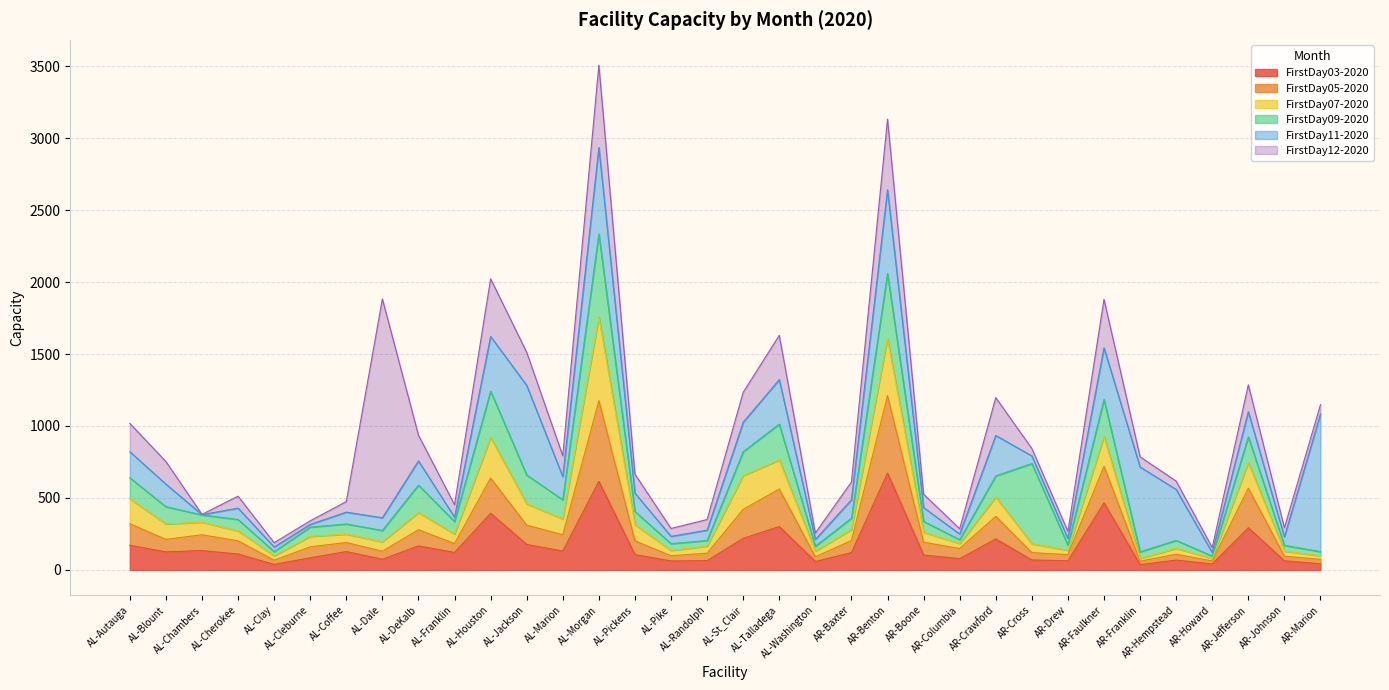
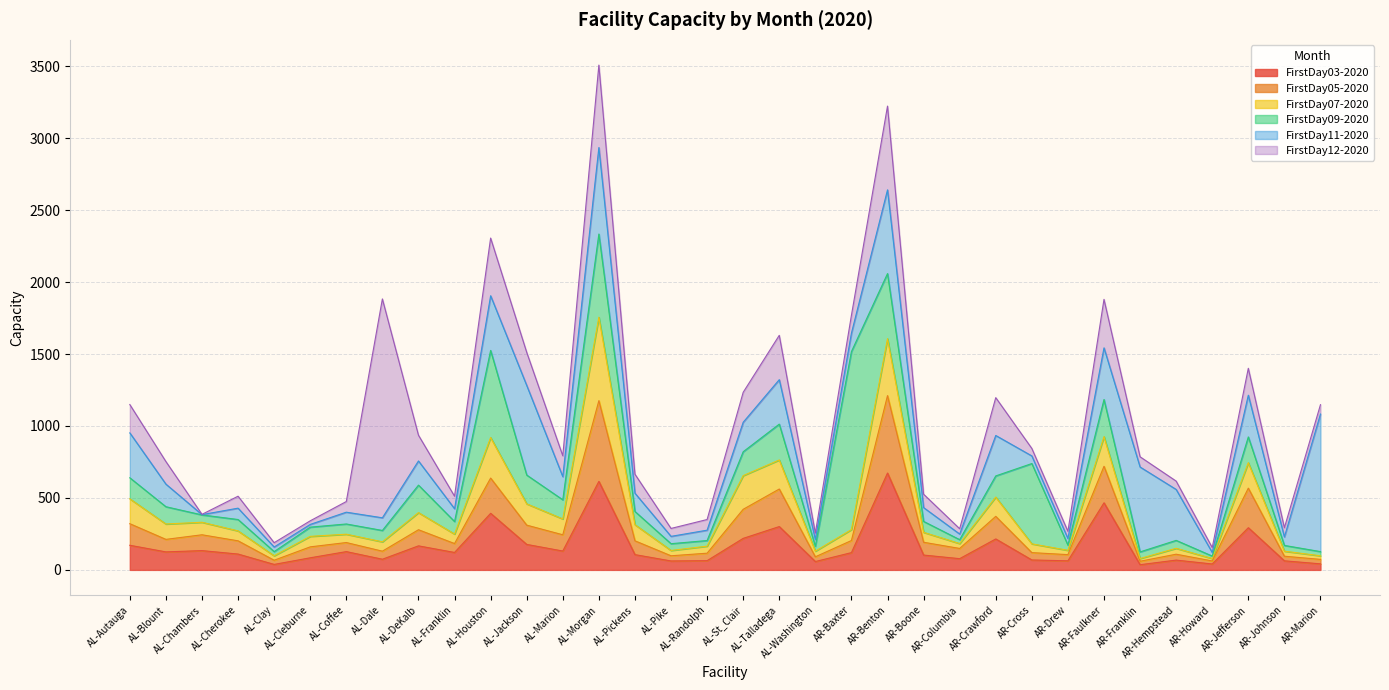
FirstDay11-2020, AL-Autauga: 180 -> 310
FirstDay11-2020, AL-Franklin: 30 -> 90
FirstDay09-2020, AL-Houston: 320 -> 610
FirstDay09-2020, AR-Baxter: 80 -> 1240
FirstDay12-2020, AR-Benton: 490 -> 580
FirstDay11-2020, AR-Jefferson: 180 -> 290
